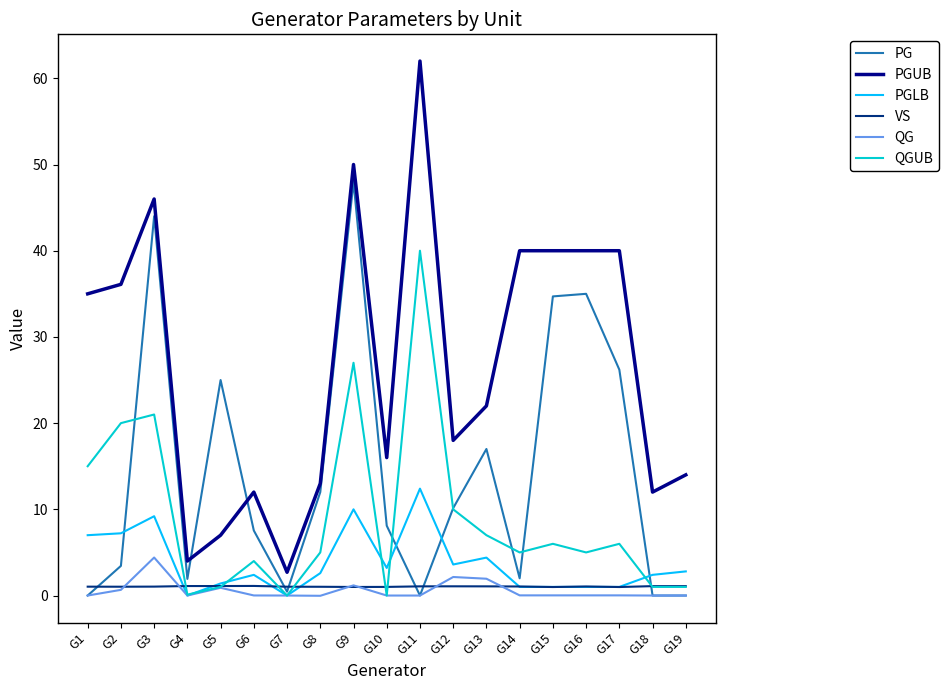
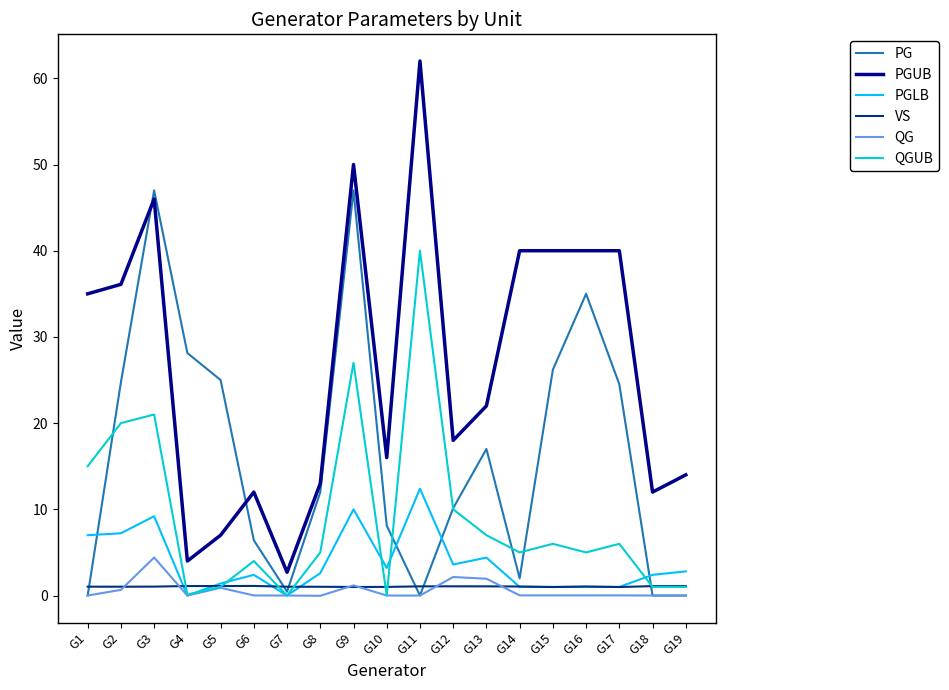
PG, G2: 3 -> 25
PG, G3: 44 -> 47
PG, G4: 2 -> 28
PG, G6: 8 -> 6
PG, G9: 48 -> 47
PG, G15: 35 -> 26
PG, G17: 26 -> 25
